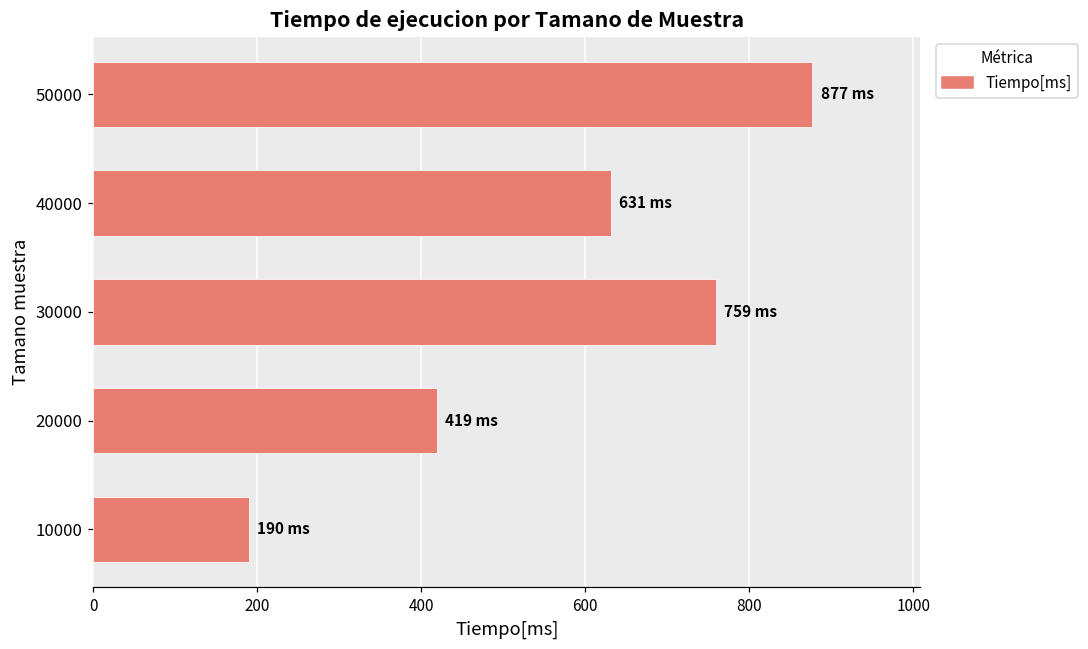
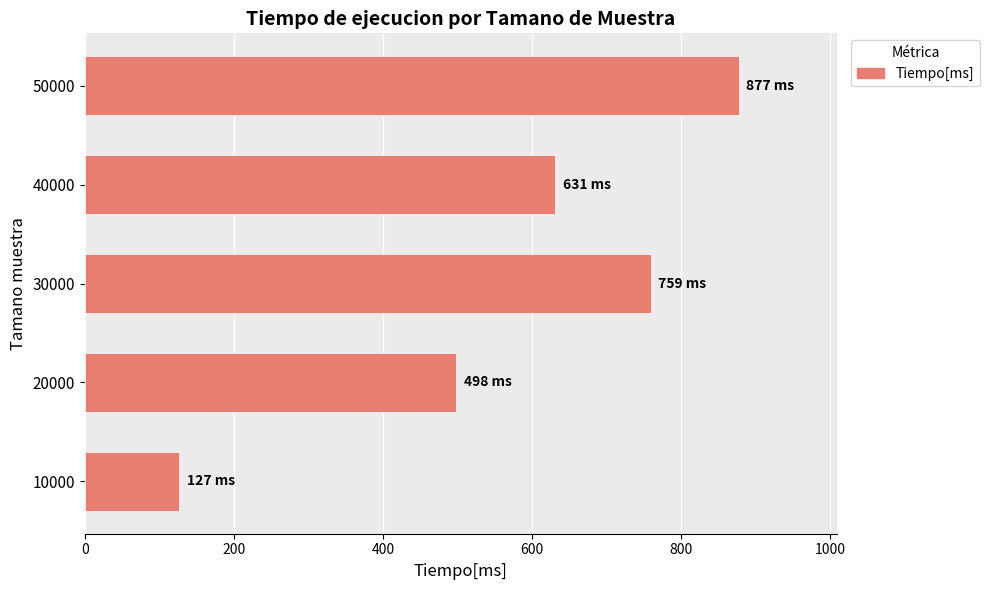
20000: 419 -> 498
10000: 190 -> 127
